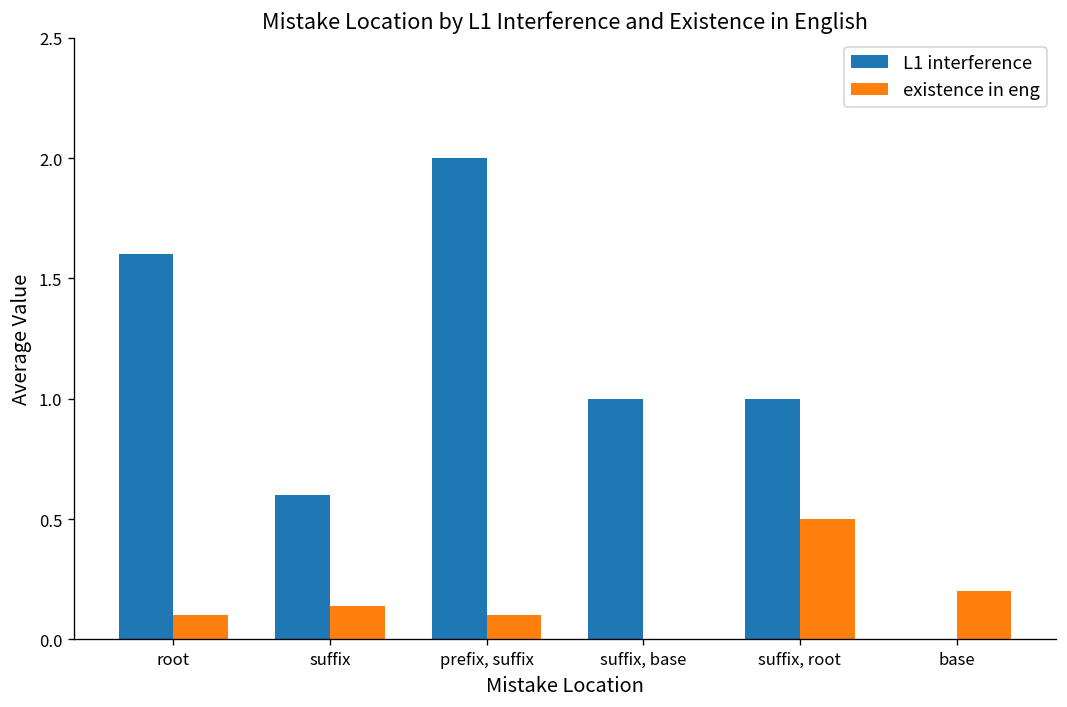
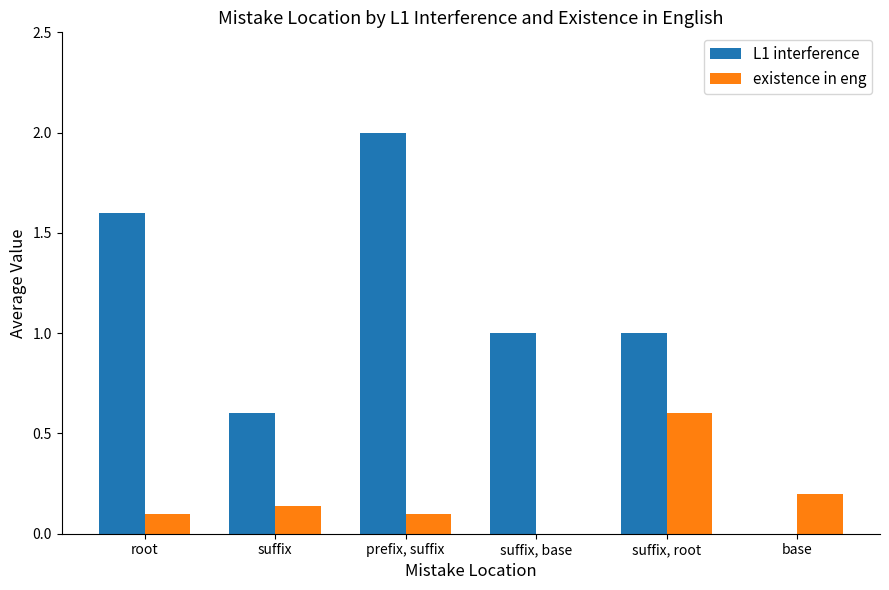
existence in eng, suffix, root: 0.5 -> 0.6
